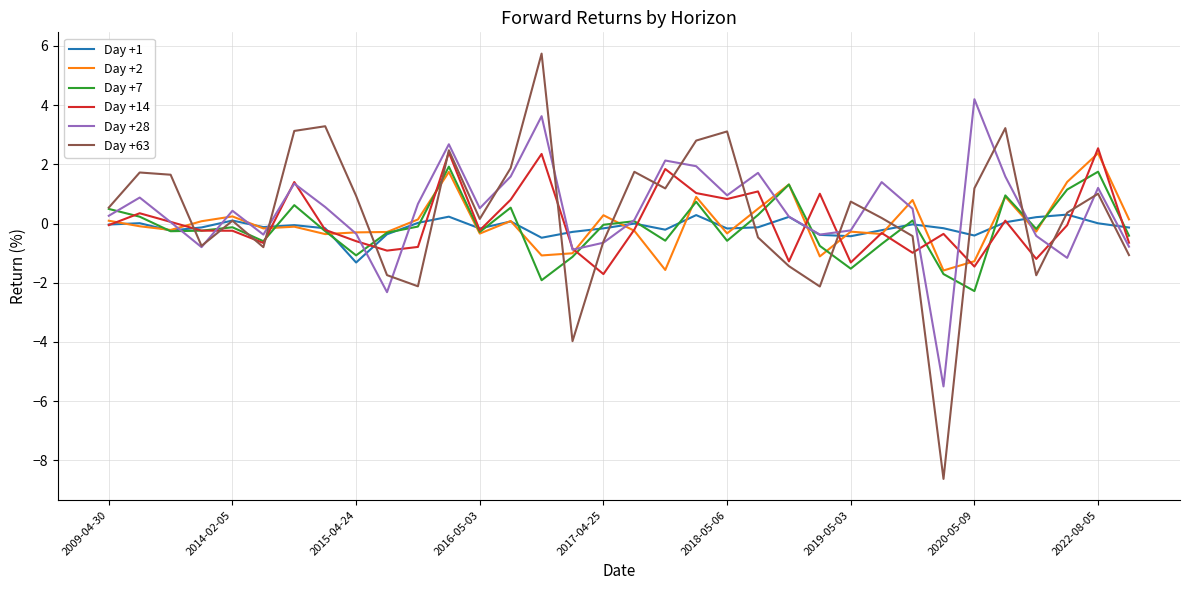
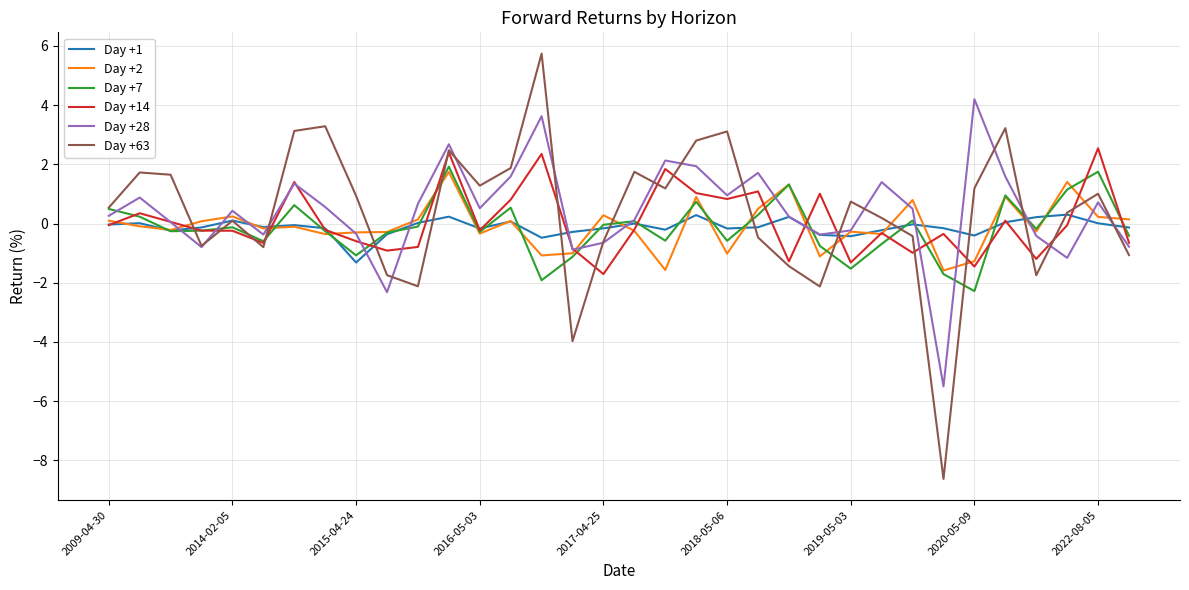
Day +63, 2016-05-03: 0.2 -> 1.3
Day +2, 2018-05-06: -0.3 -> -1.0
Day +2, 2022-08-05: 2.4 -> 0.2
Day +28, 2022-08-05: 1.2 -> 0.7
